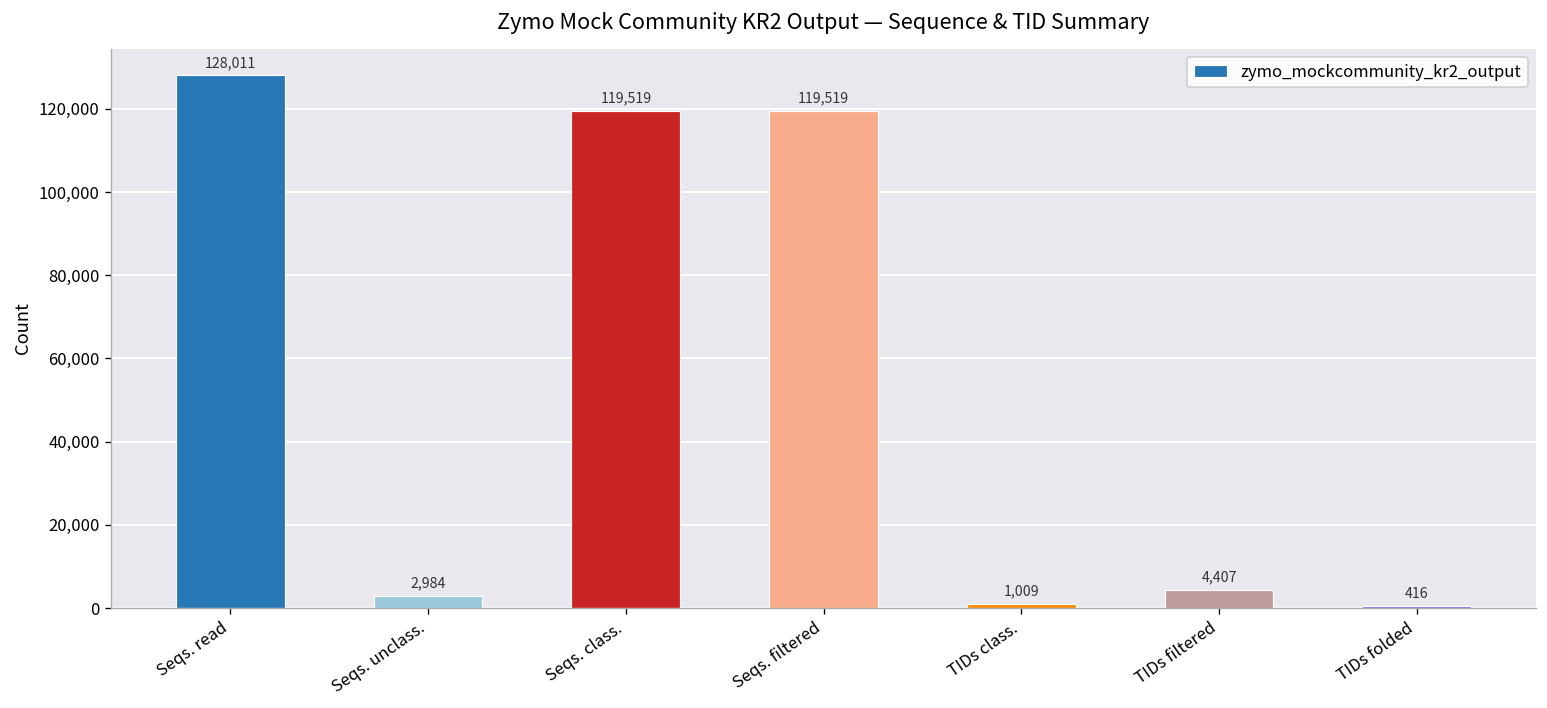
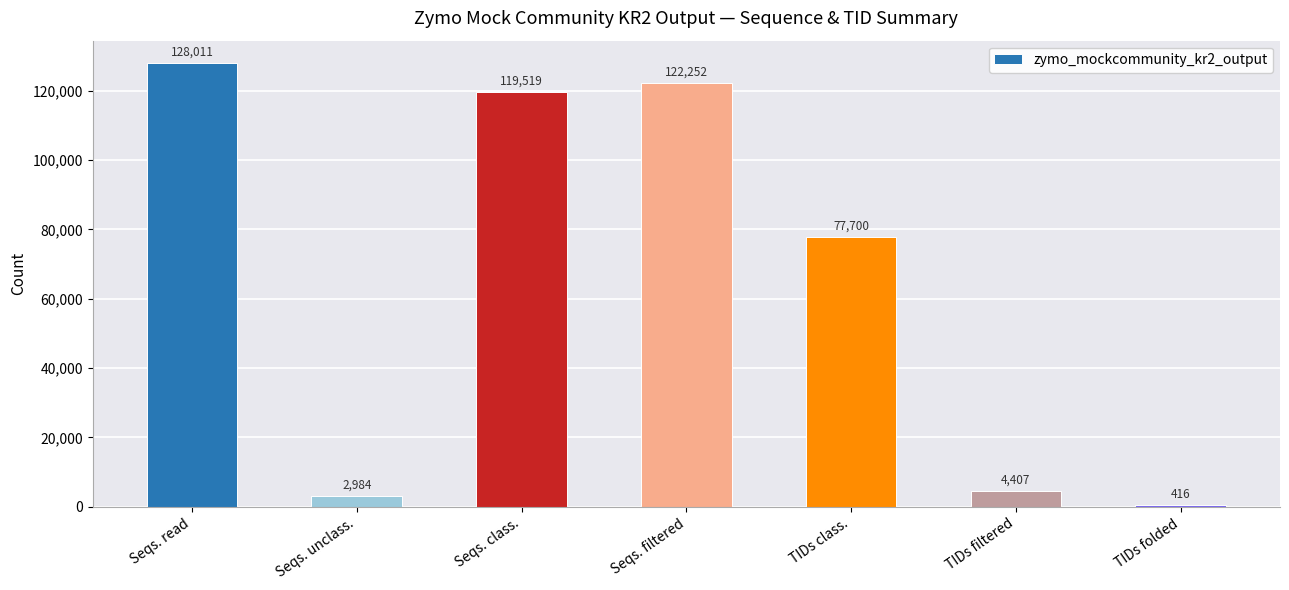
Seqs. filtered: 119,519 -> 122,252
TIDs class.: 1,009 -> 77,700
